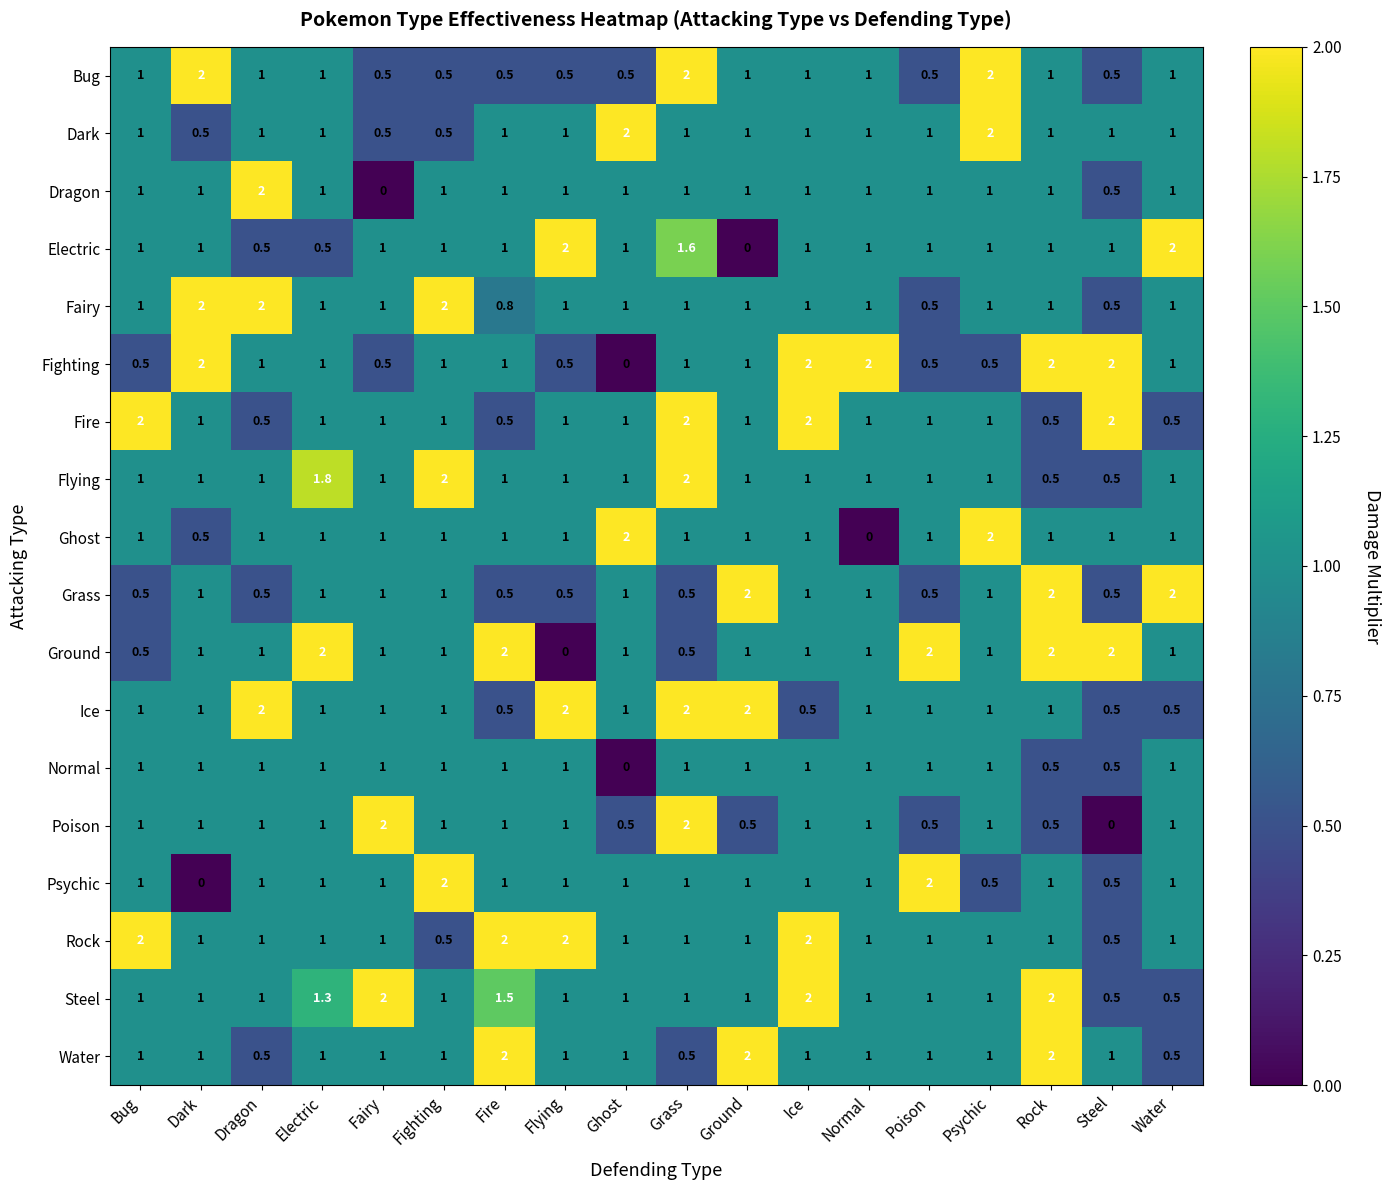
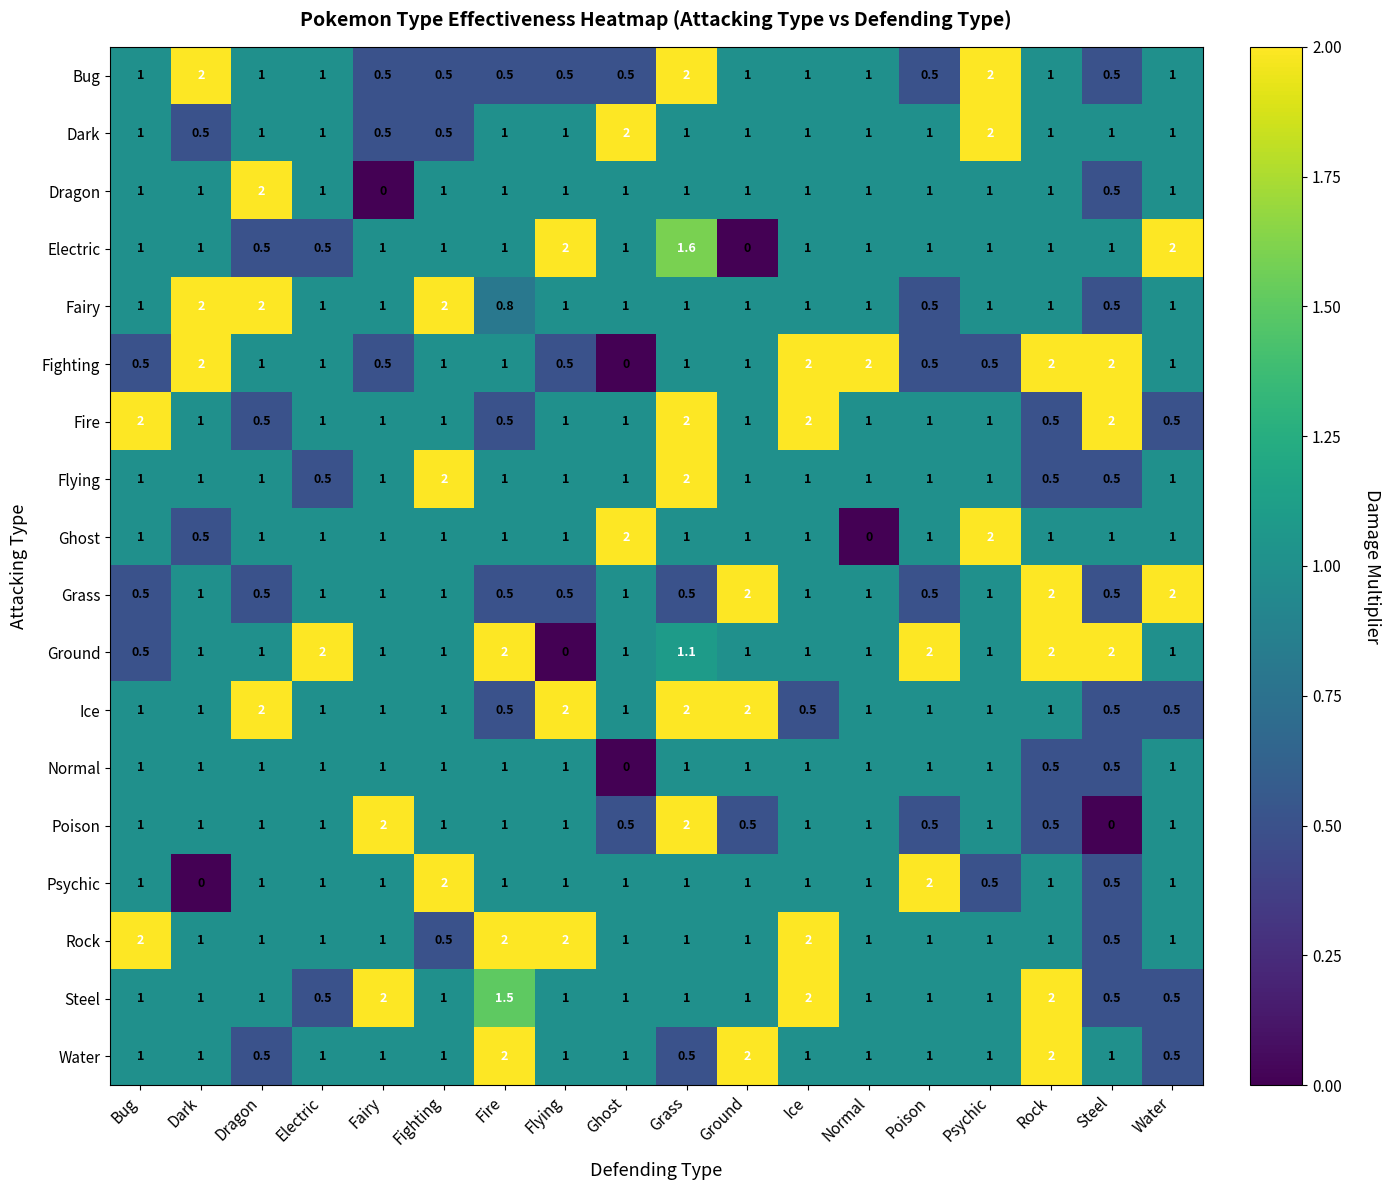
Flying, Electric: 1.8 -> 0.5
Ground, Grass: 0.5 -> 1.1
Steel, Electric: 1.3 -> 0.5
